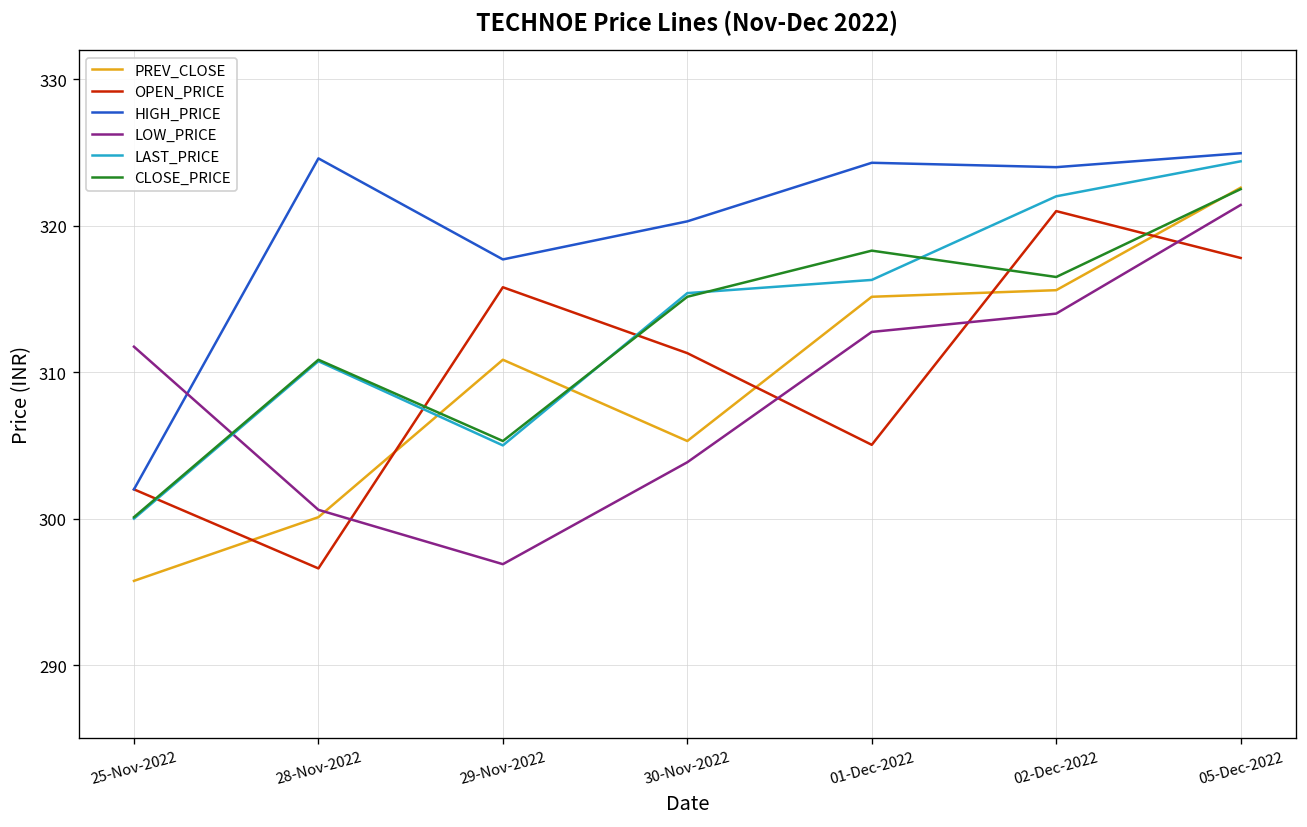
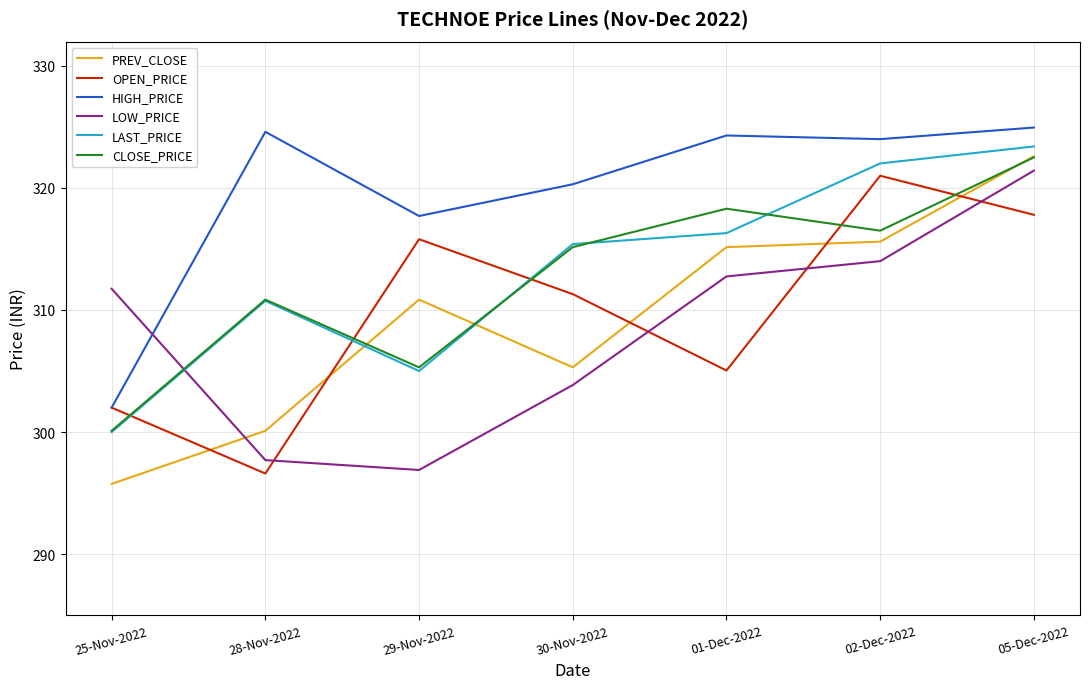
LOW_PRICE, 28-Nov-2022: 300.6 -> 297.7
LAST_PRICE, 05-Dec-2022: 324.4 -> 323.4
